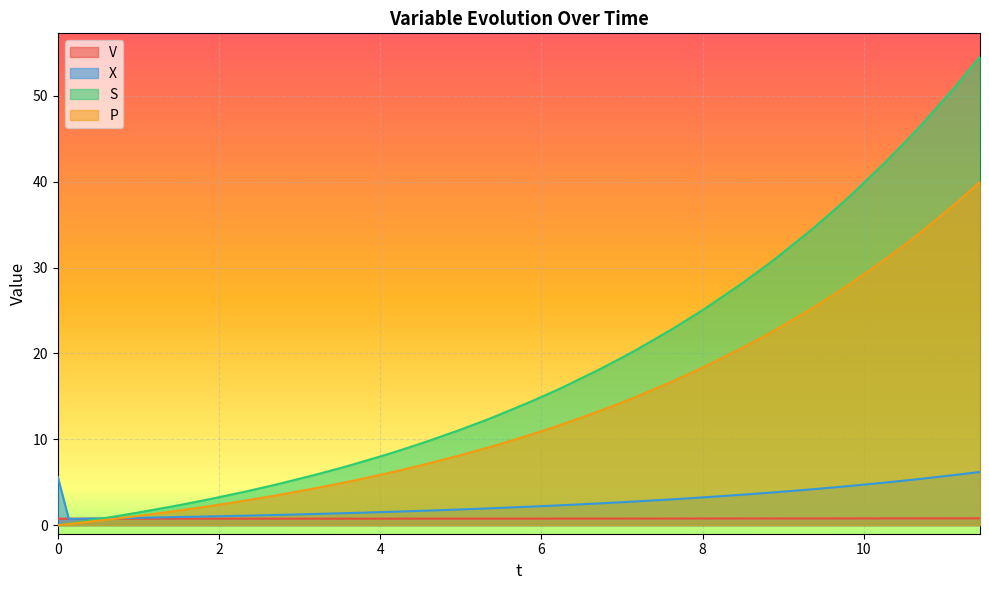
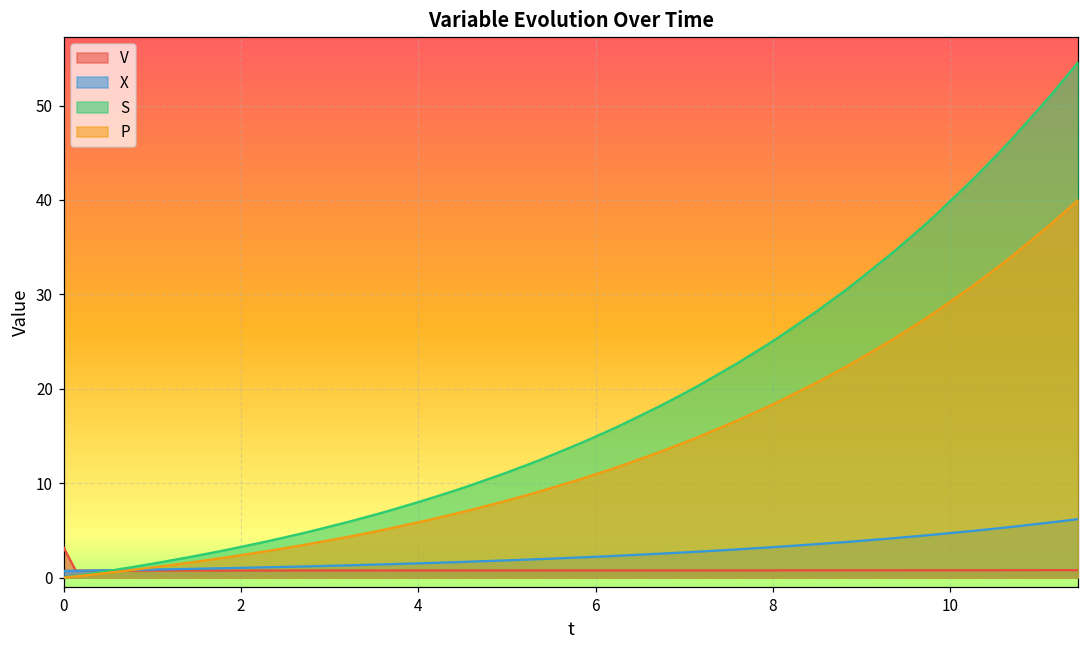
V, 0: 1 -> 3
X, 0: 6 -> 1
